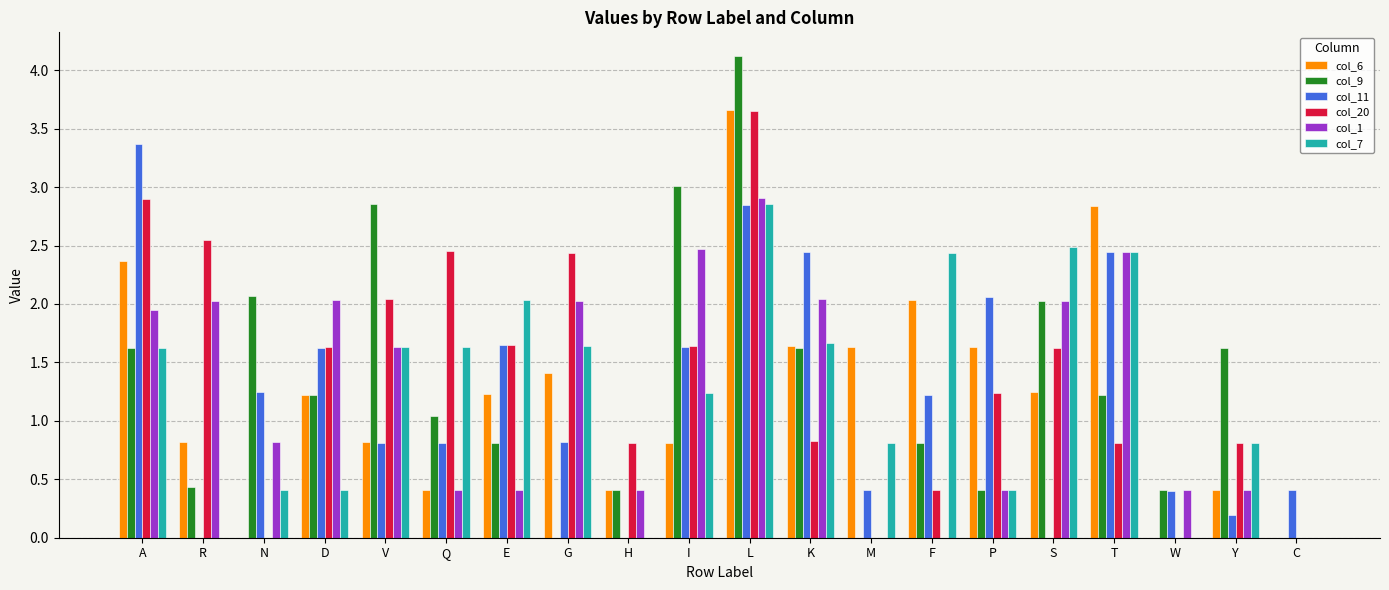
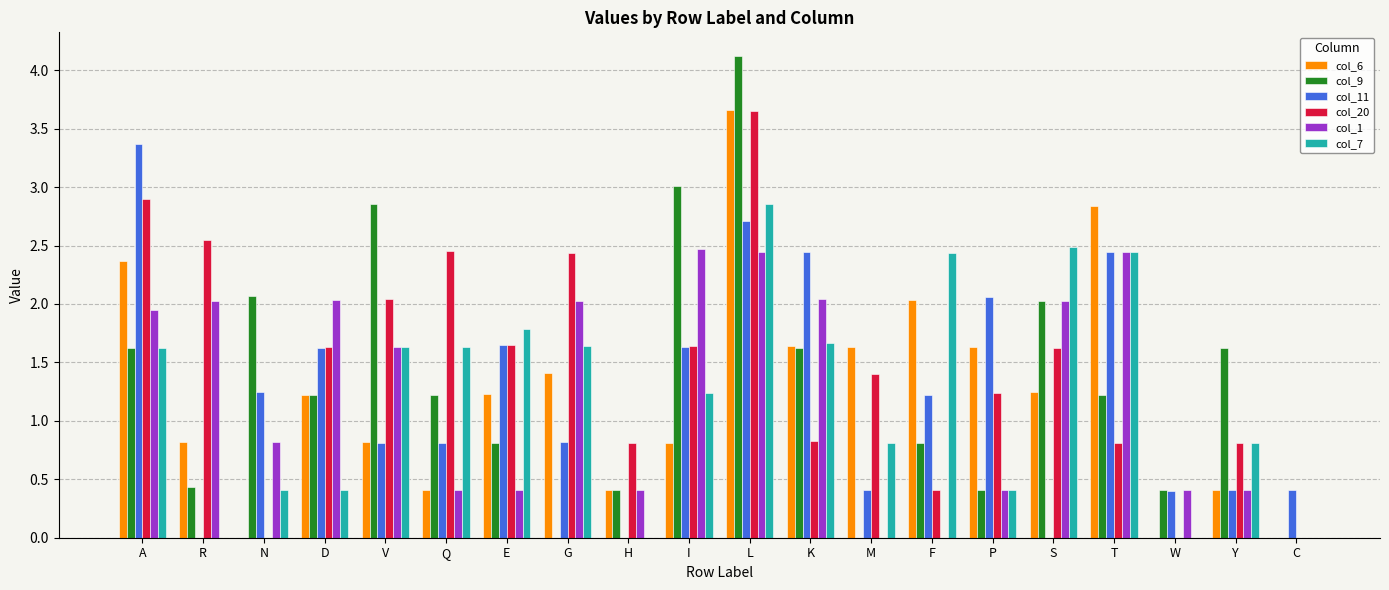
col_9, Q: 1.04 -> 1.22
col_7, E: 2.03 -> 1.78
col_11, L: 2.85 -> 2.71
col_1, L: 2.90 -> 2.44
col_20, M: 0.0 -> 1.4
col_11, Y: 0.19 -> 0.41
